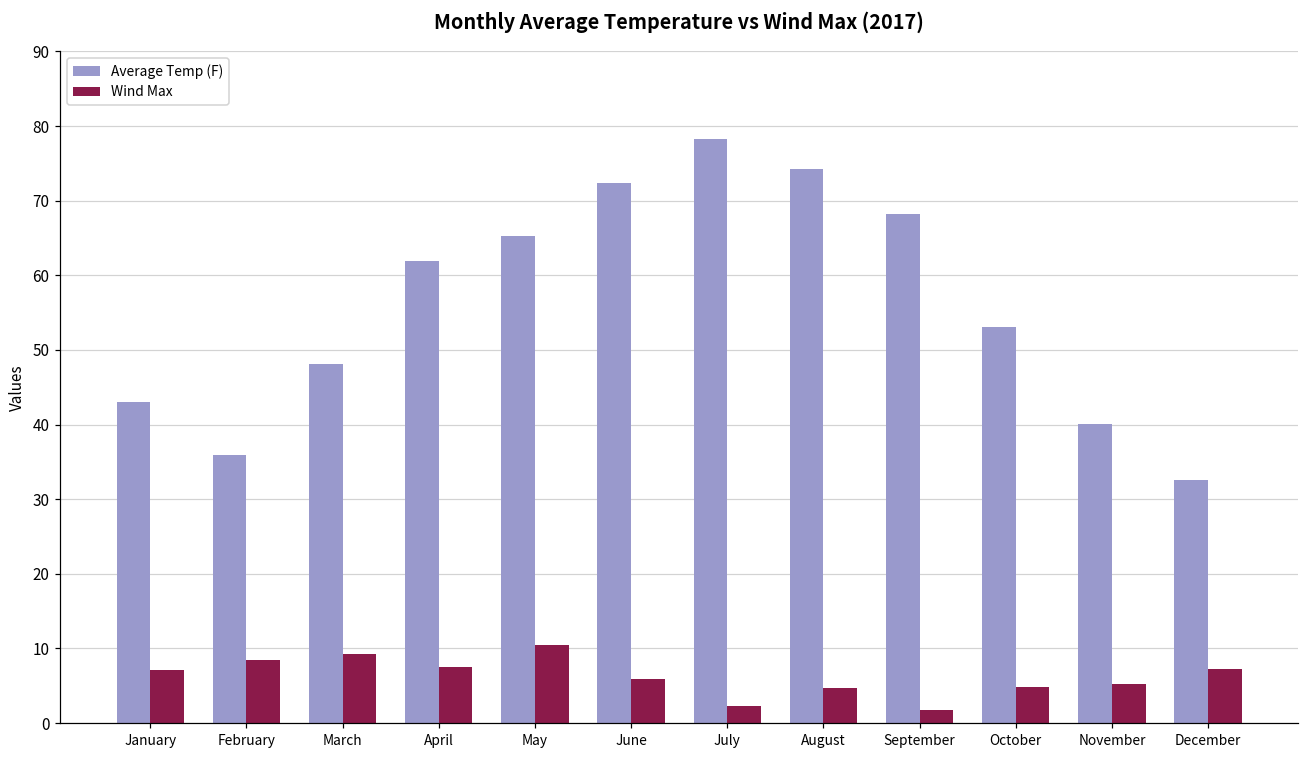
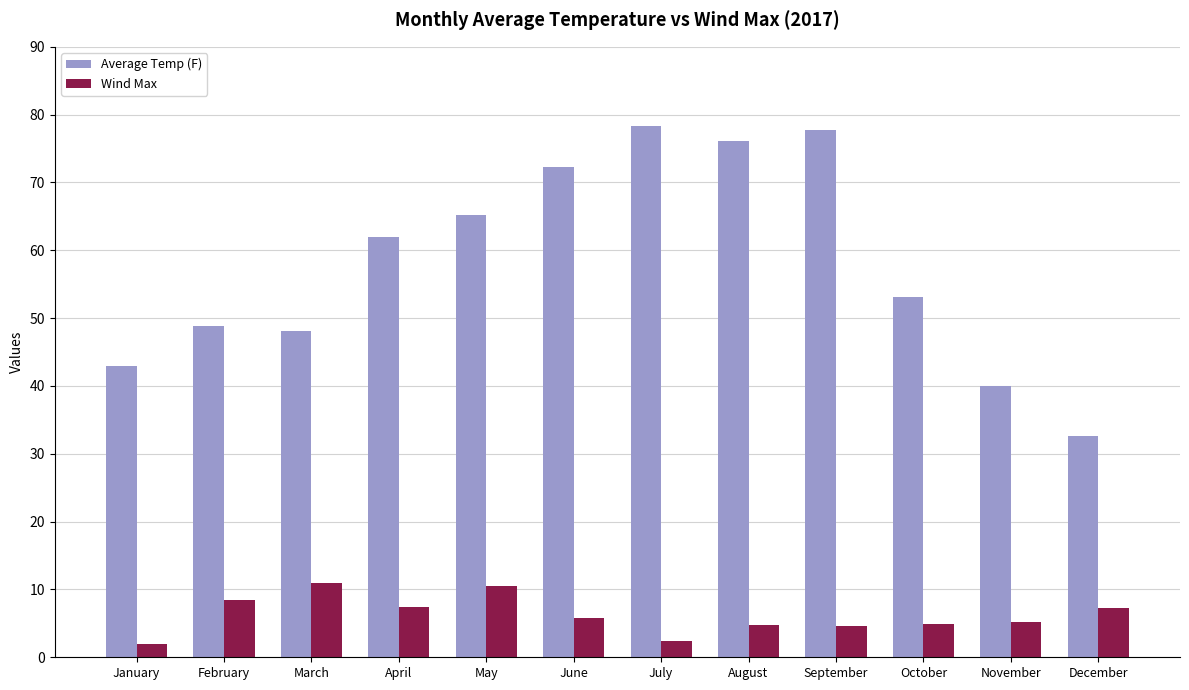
Wind Max, January: 7 -> 2
Average Temp (F), February: 36 -> 49
Wind Max, March: 9 -> 11
Average Temp (F), August: 74 -> 76
Average Temp (F), September: 68 -> 78
Wind Max, September: 2 -> 5
